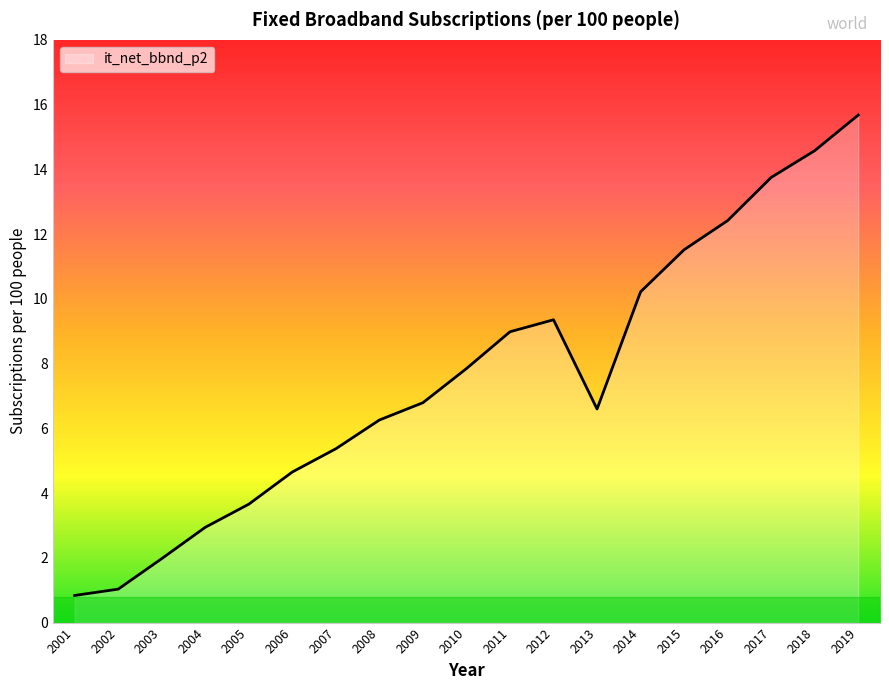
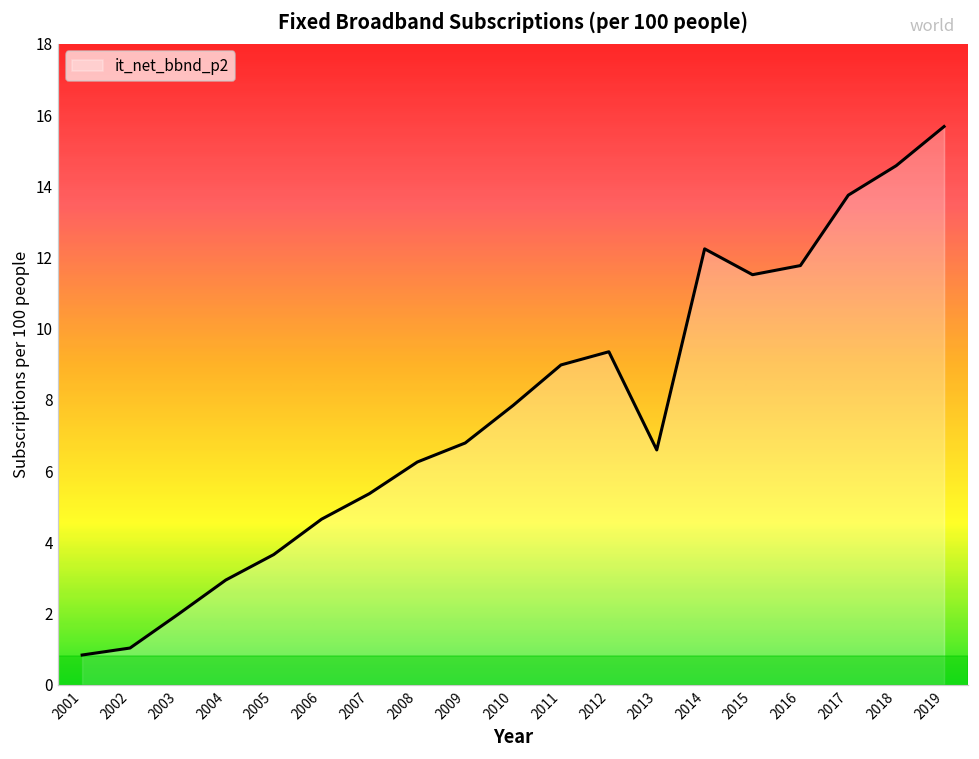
2014: 10.2 -> 12.2
2016: 12.4 -> 11.8
